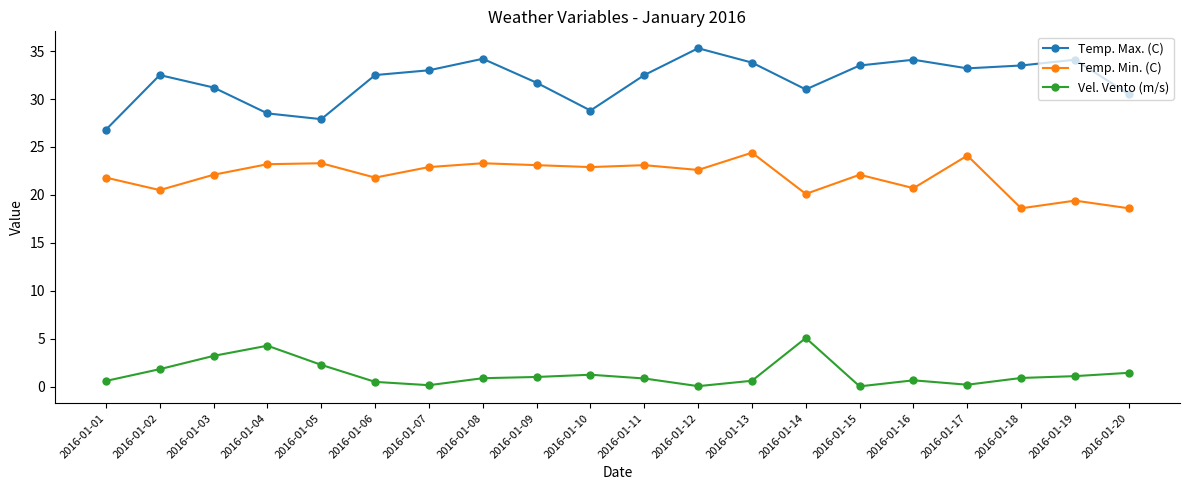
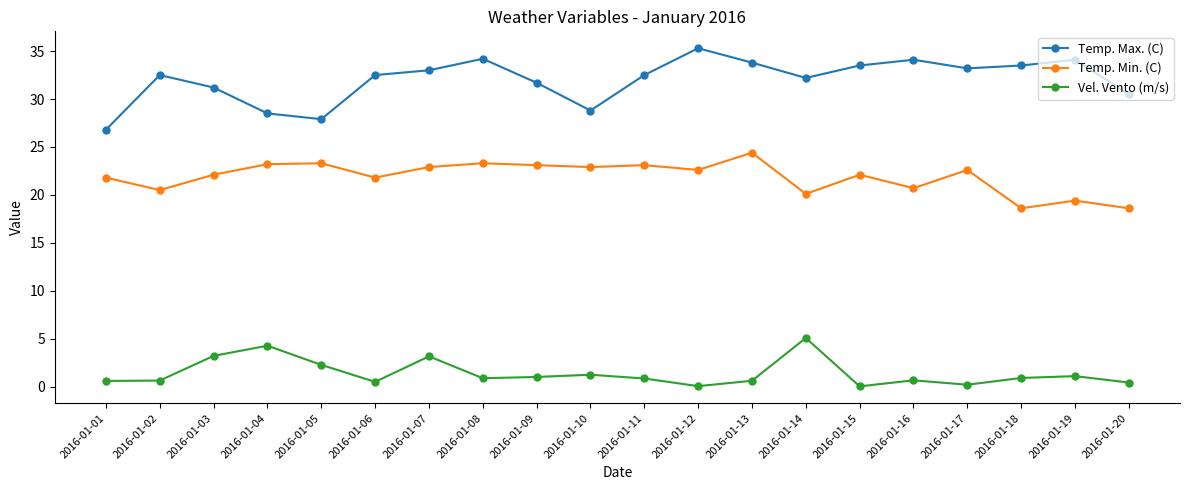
Vel. Vento (m/s), 2016-01-02: 2 -> 1
Vel. Vento (m/s), 2016-01-07: 0 -> 3
Temp. Max. (C), 2016-01-14: 31 -> 32
Temp. Min. (C), 2016-01-17: 24 -> 23
Vel. Vento (m/s), 2016-01-20: 1 -> 0
